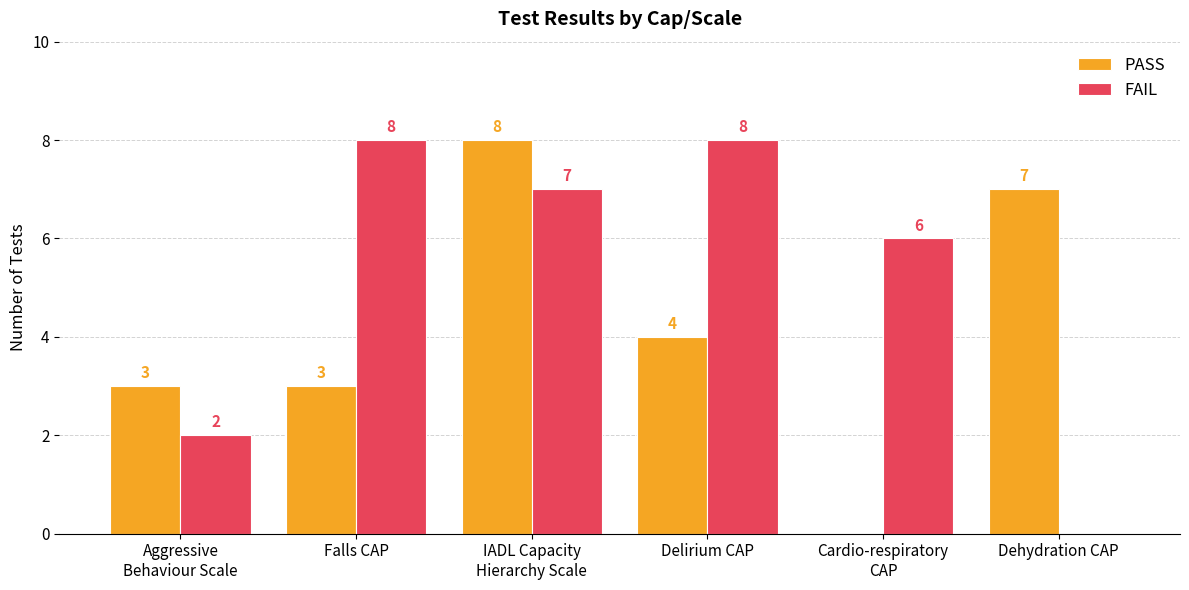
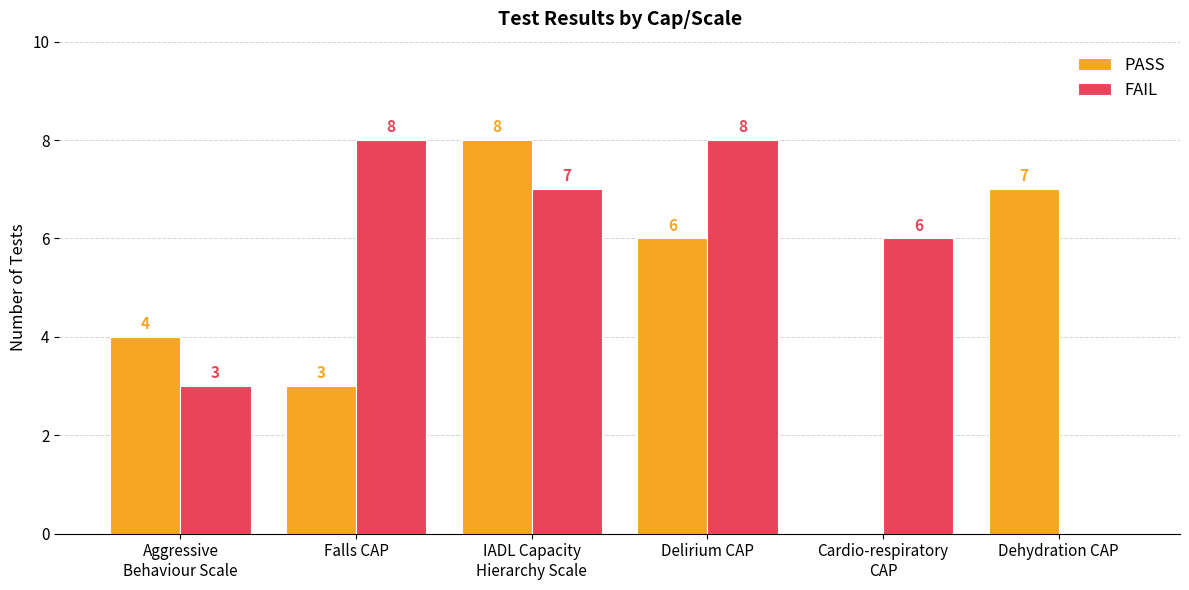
PASS, Aggressive Behaviour Scale: 3 -> 4
FAIL, Aggressive Behaviour Scale: 2 -> 3
PASS, Delirium CAP: 4 -> 6
